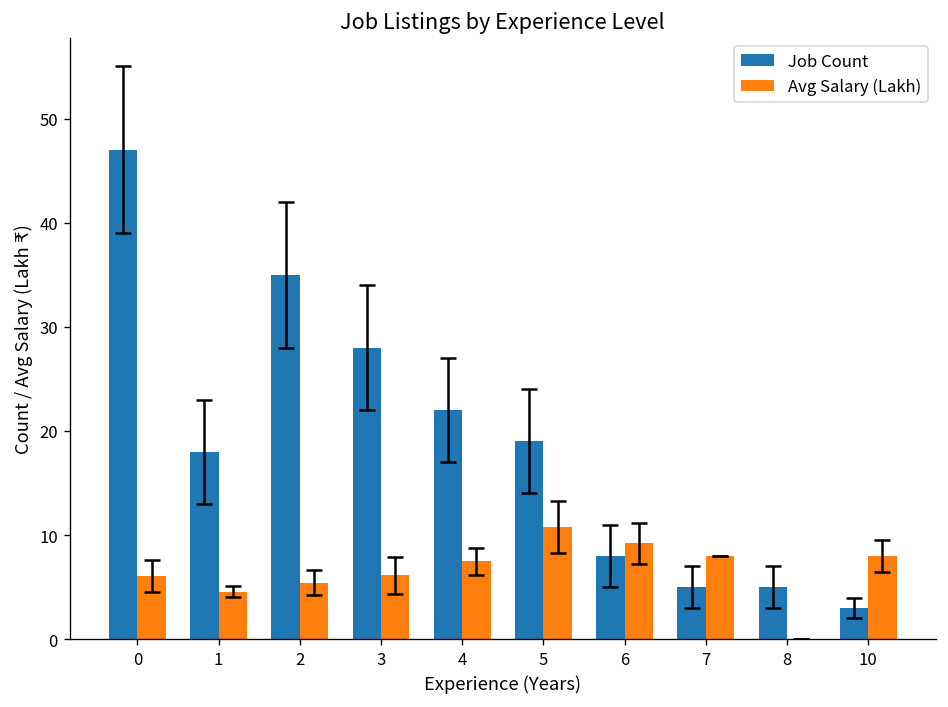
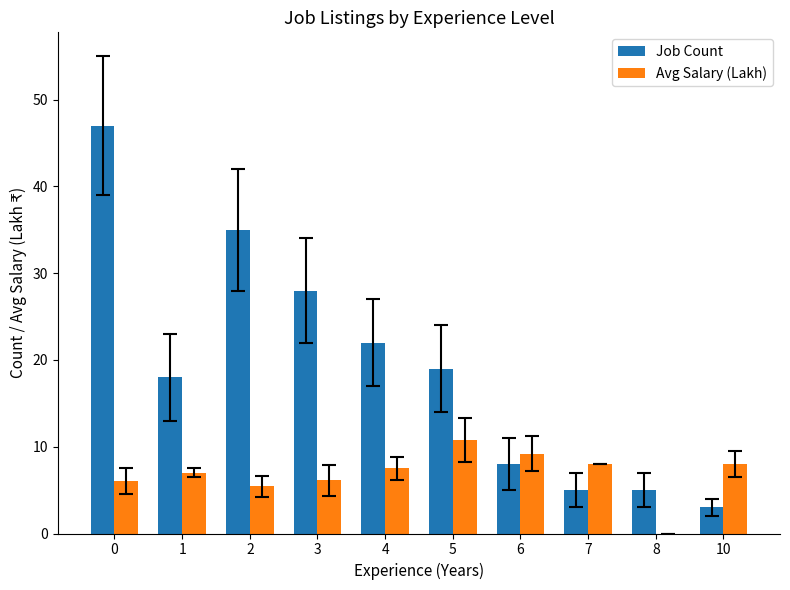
Avg Salary (Lakh), 1: 5 -> 7
